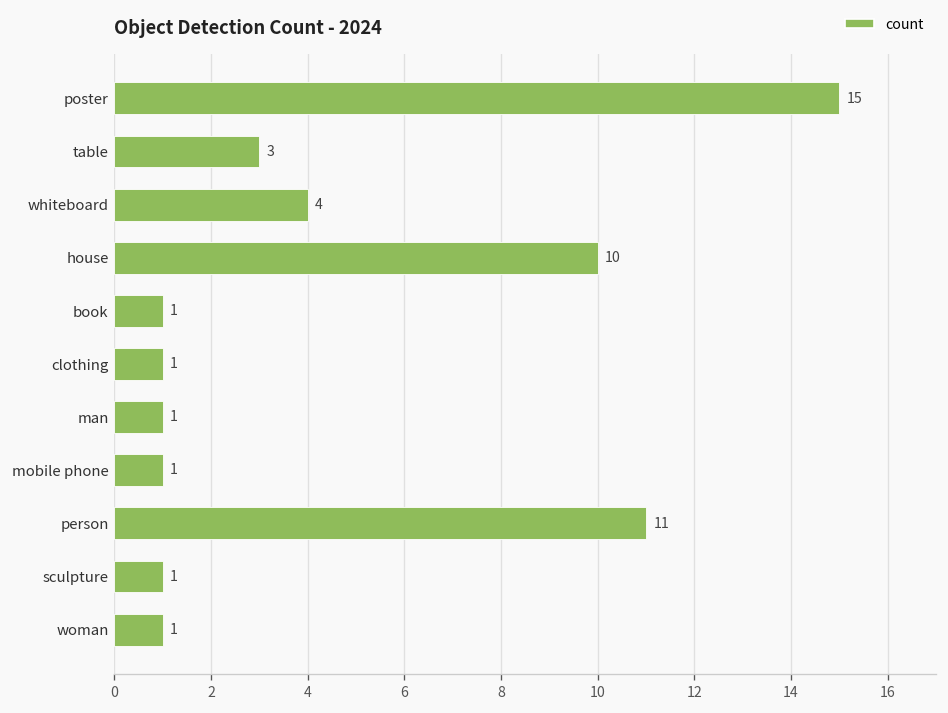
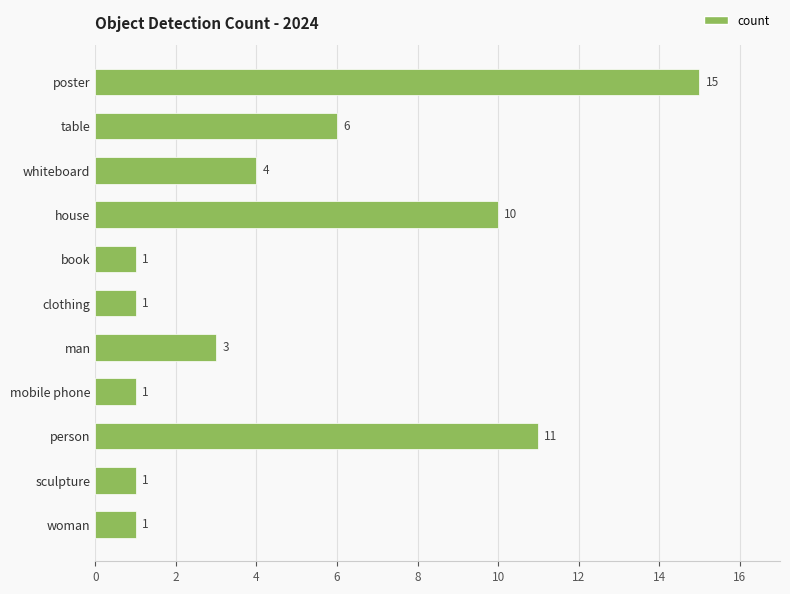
table: 3 -> 6
man: 1 -> 3
